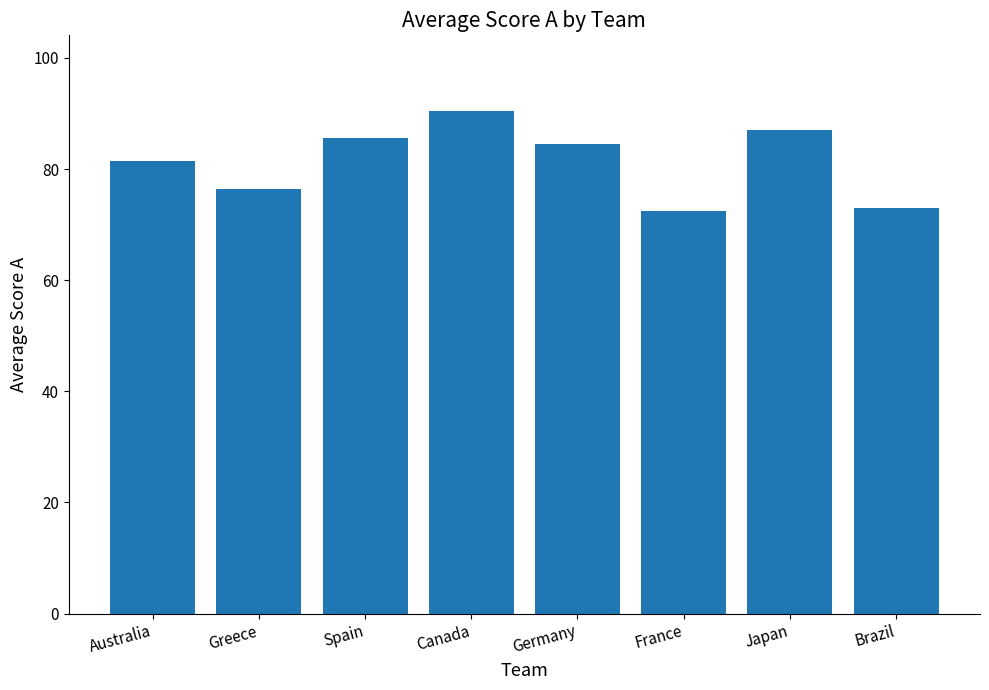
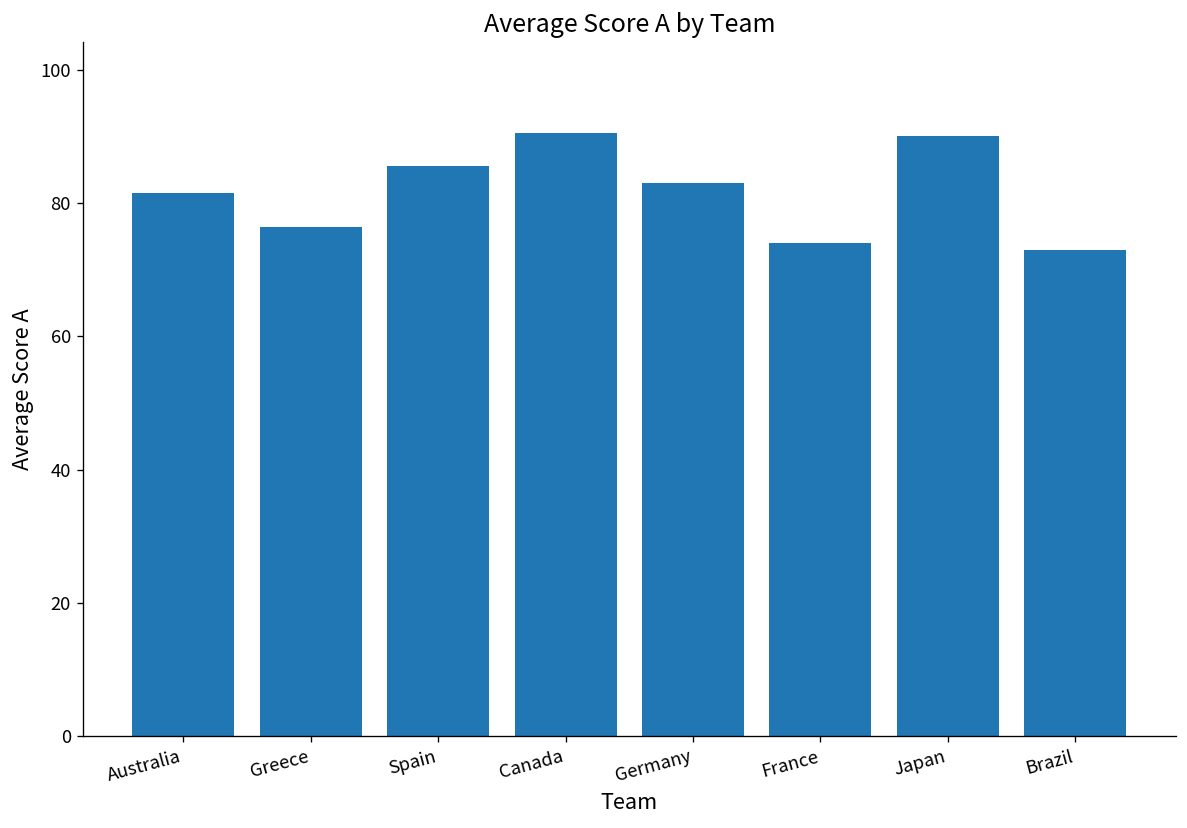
Germany: 85 -> 83
France: 72 -> 74
Japan: 87 -> 90
